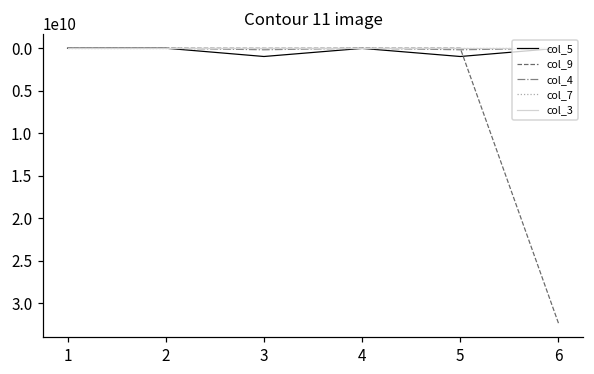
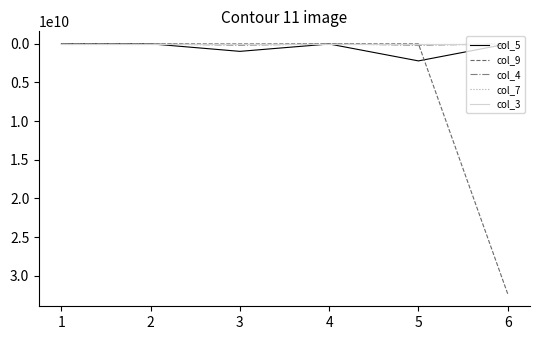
col_5, 5: 1000000000 -> 2000000000
